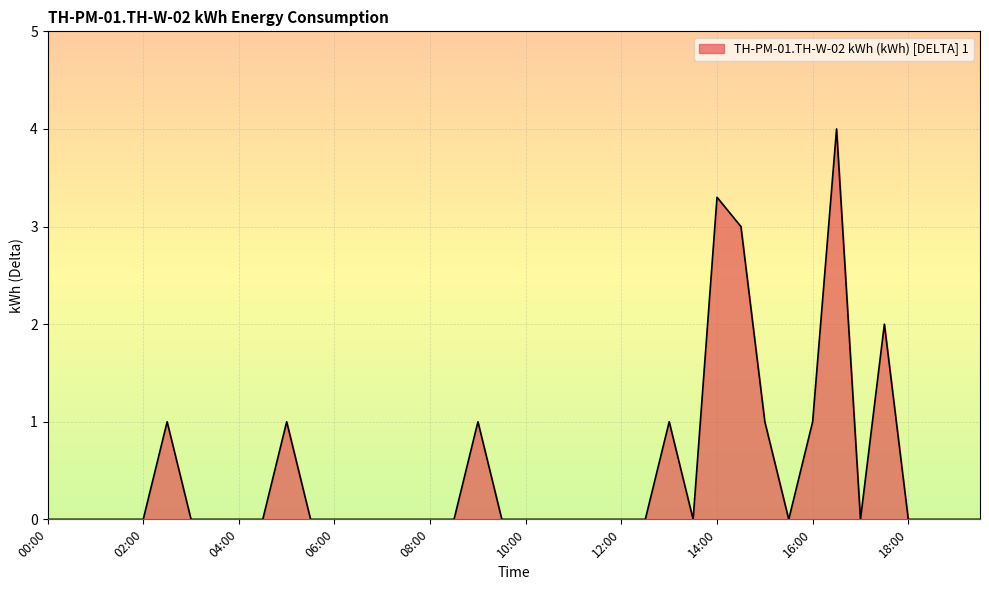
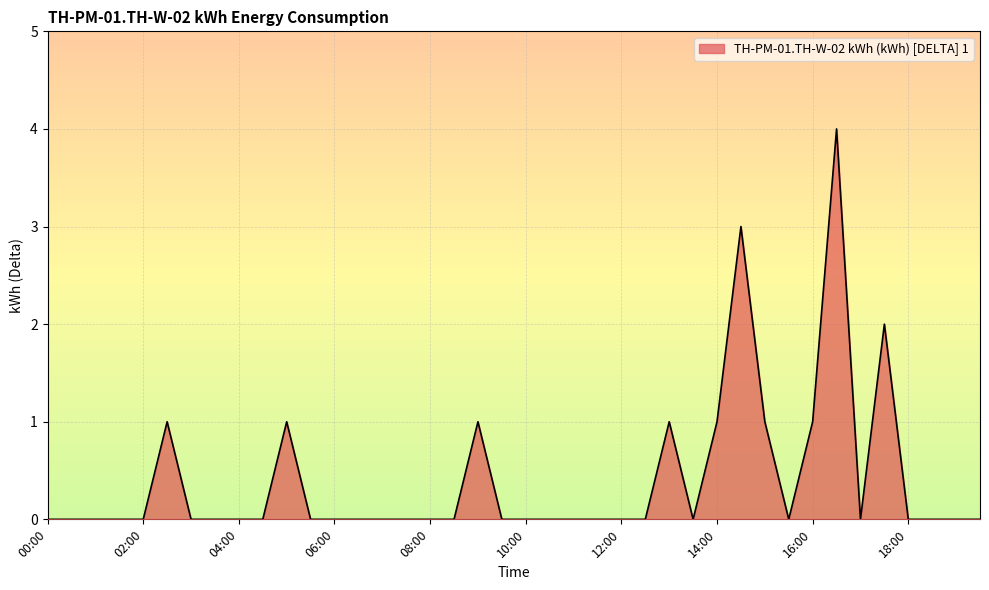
14:00: 3.3 -> 1.0
